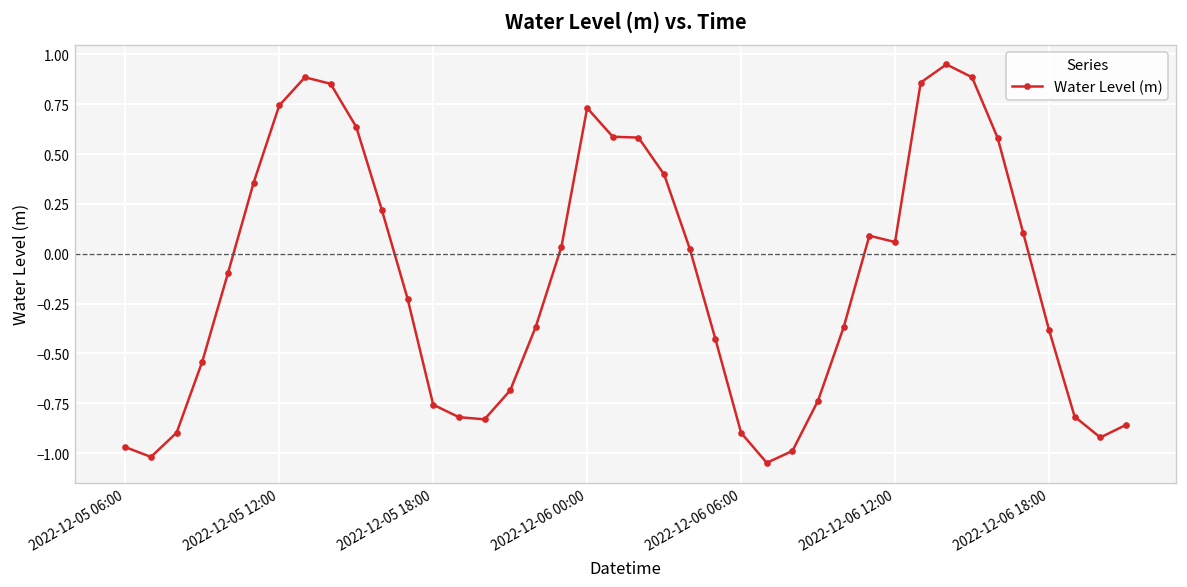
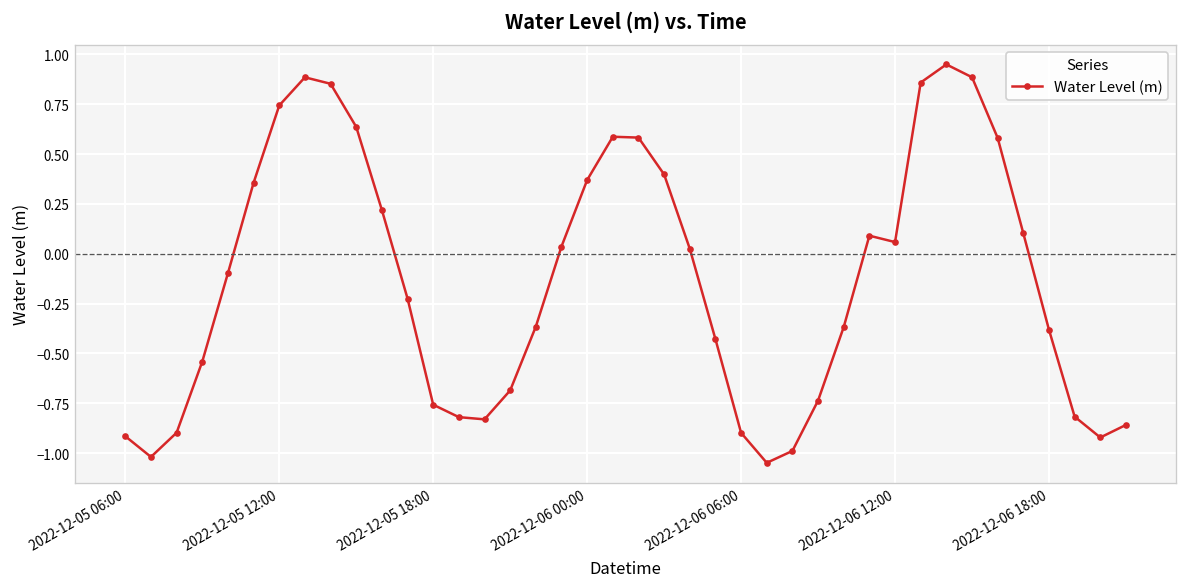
2022-12-05 06:00: -0.97 -> -0.91
2022-12-06 00:00: 0.73 -> 0.37
